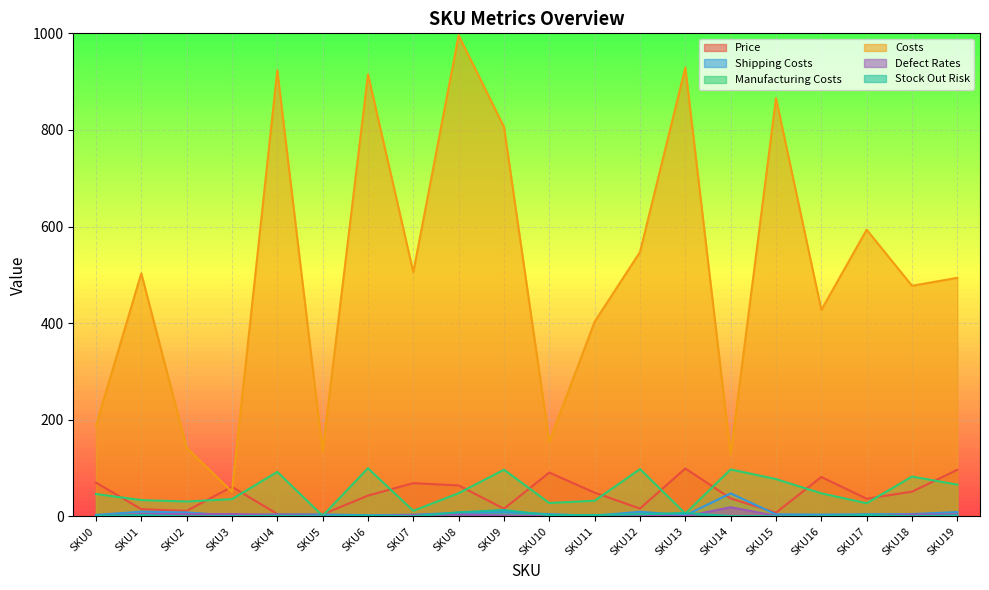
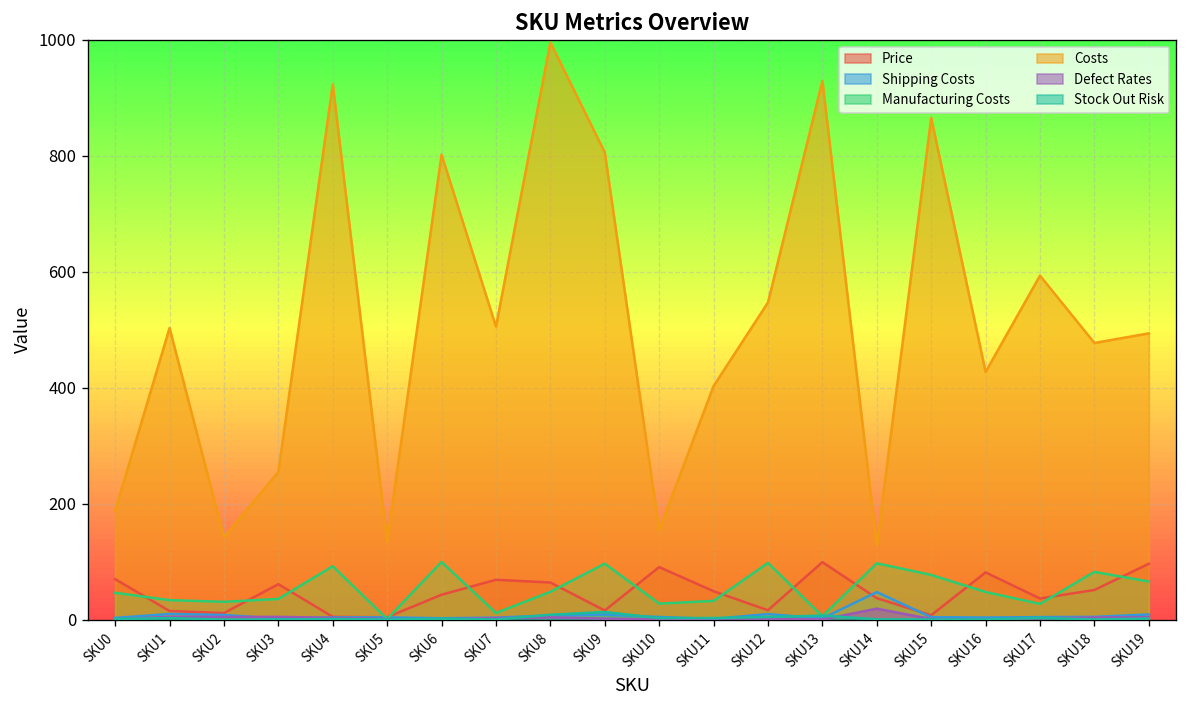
Costs, SKU3: 50 -> 250
Costs, SKU6: 920 -> 800
